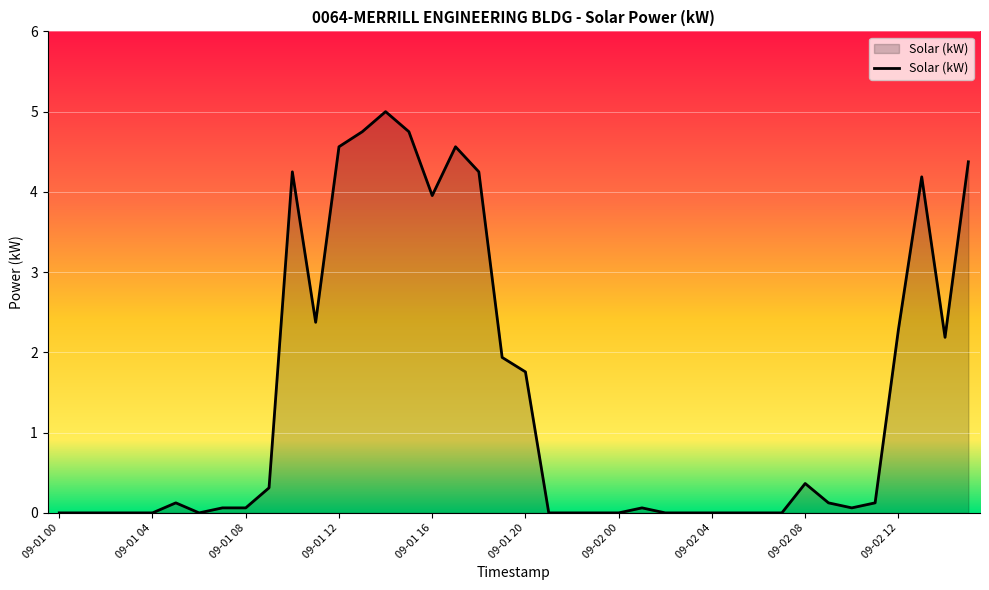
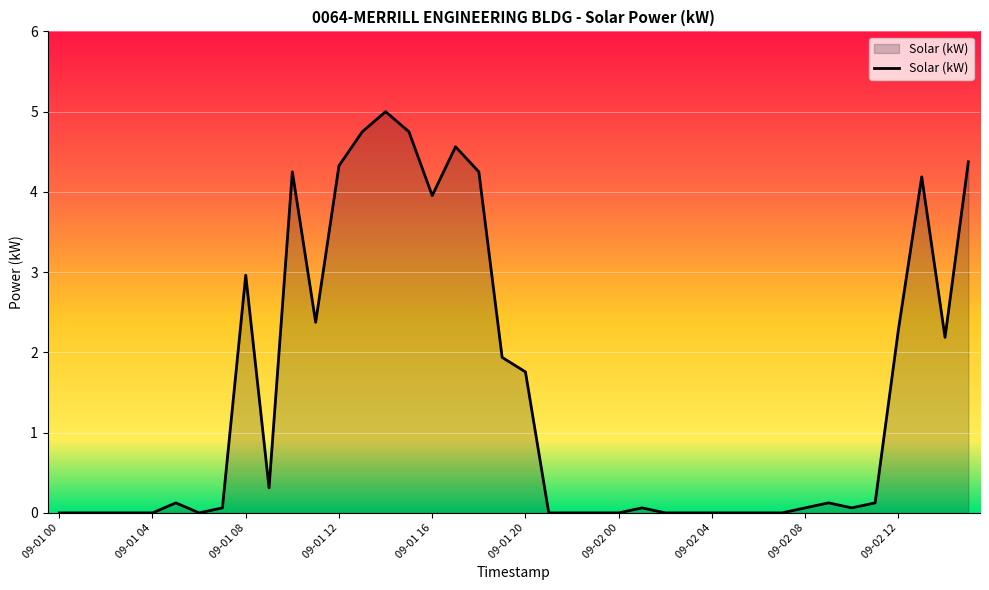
09-01 08: 0.1 -> 3.0
09-01 12: 4.6 -> 4.3
09-02 08: 0.4 -> 0.1
